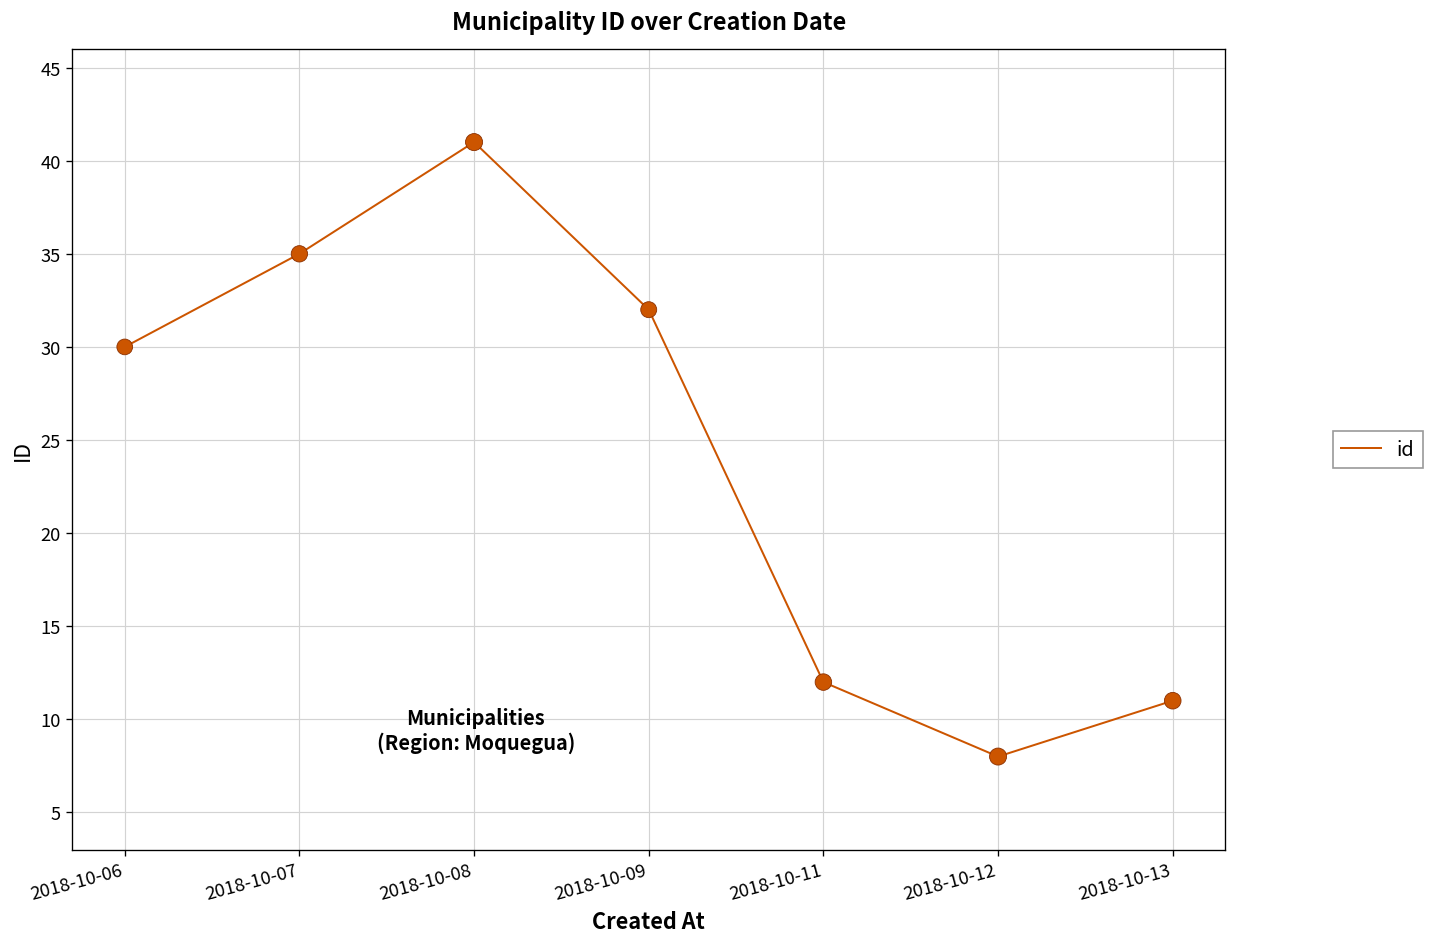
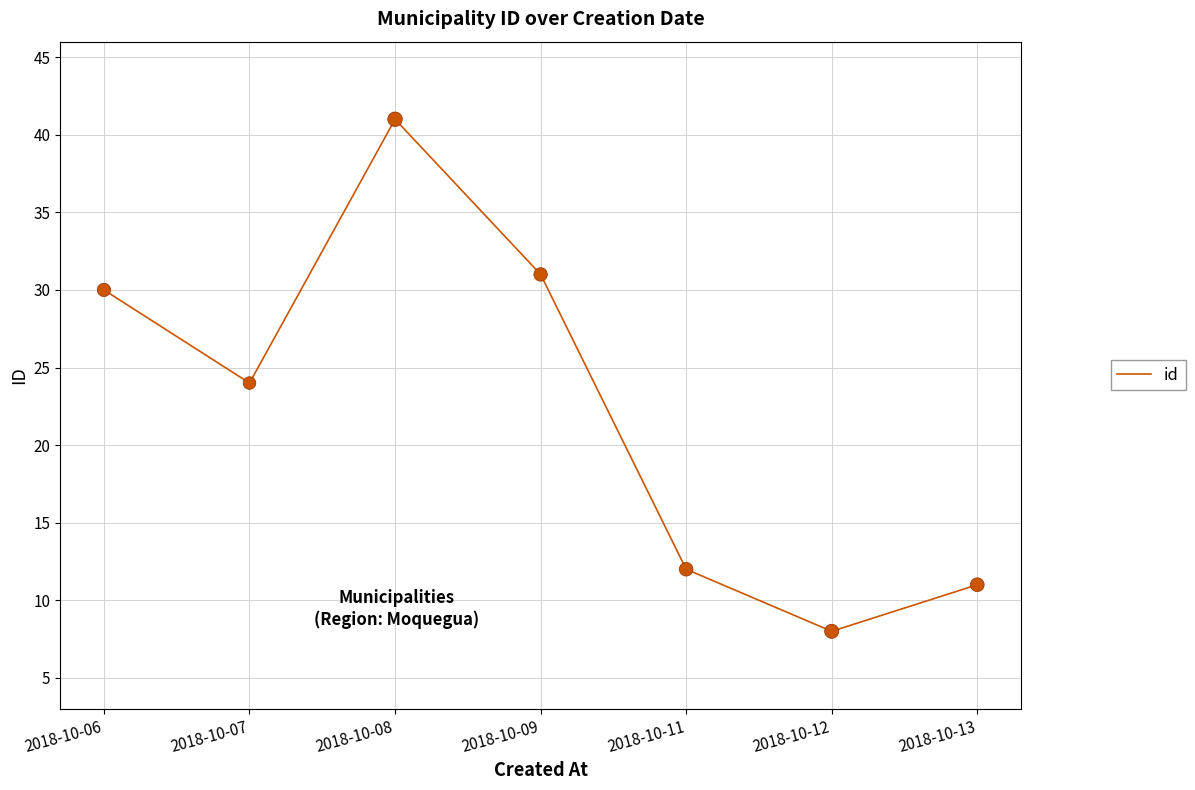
2018-10-07: 35 -> 24
2018-10-09: 32 -> 31
